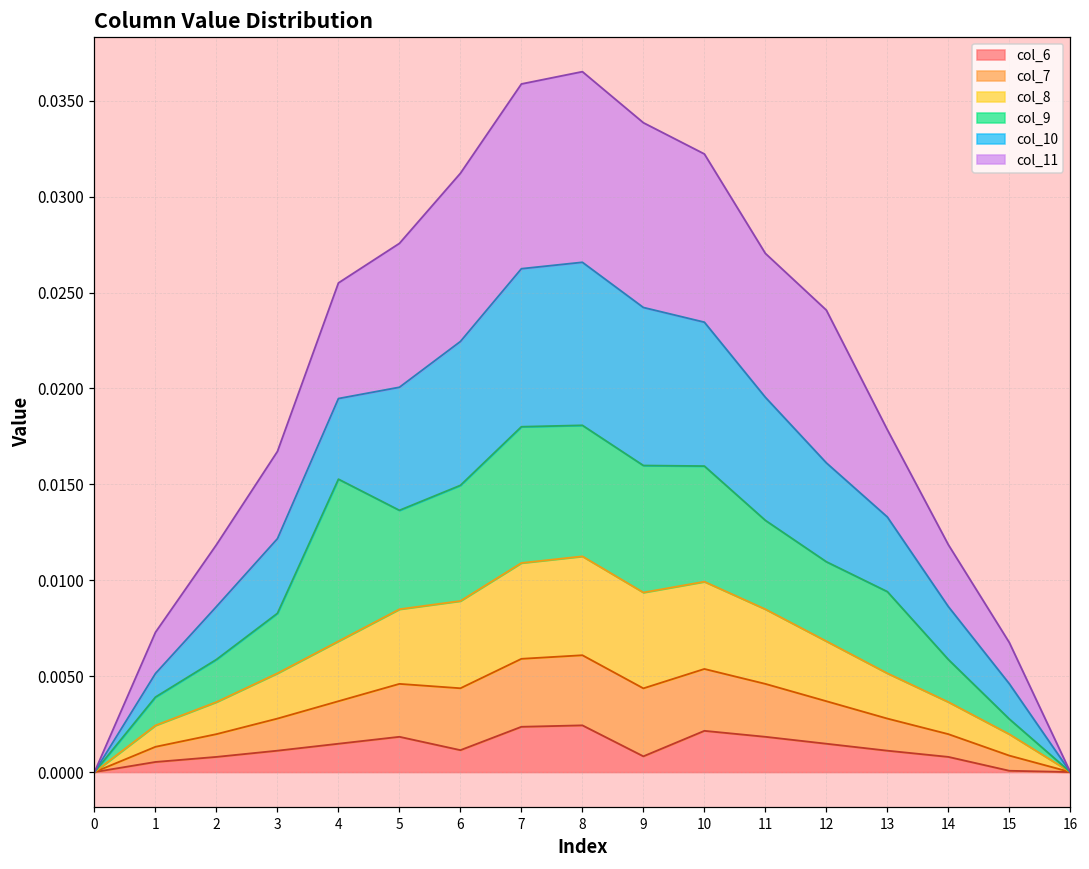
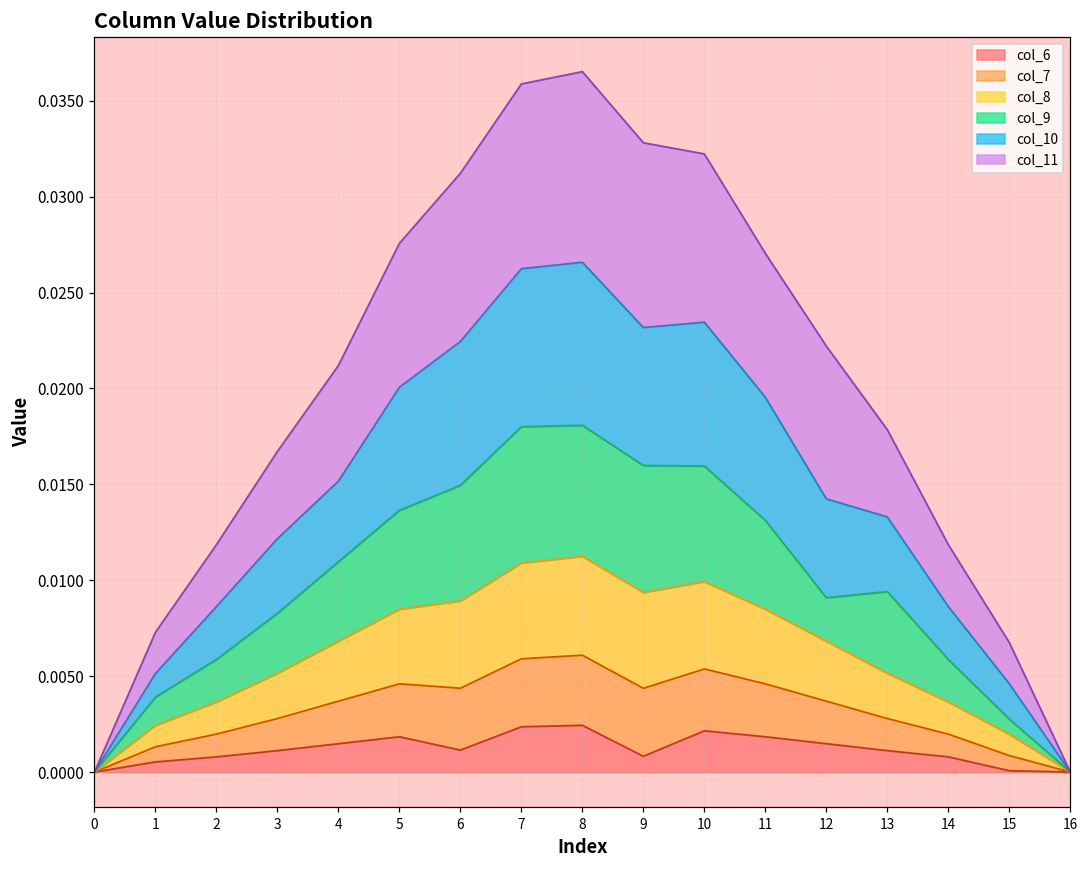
col_9, 4: 0.0084 -> 0.0041
col_10, 9: 0.0082 -> 0.0072
col_9, 12: 0.0041 -> 0.0023
